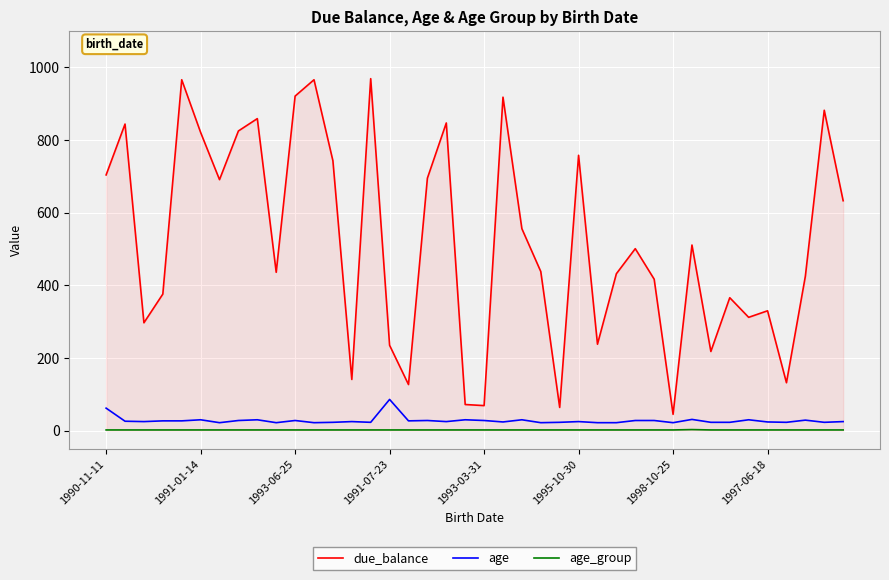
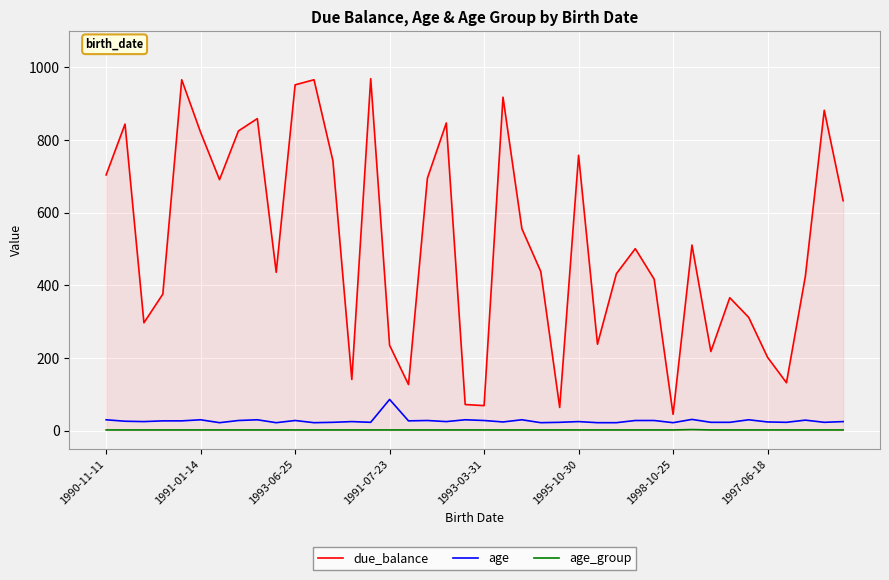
age, 1990-11-11: 60 -> 30
due_balance, 1993-06-25: 920 -> 950
due_balance, 1997-06-18: 330 -> 200
